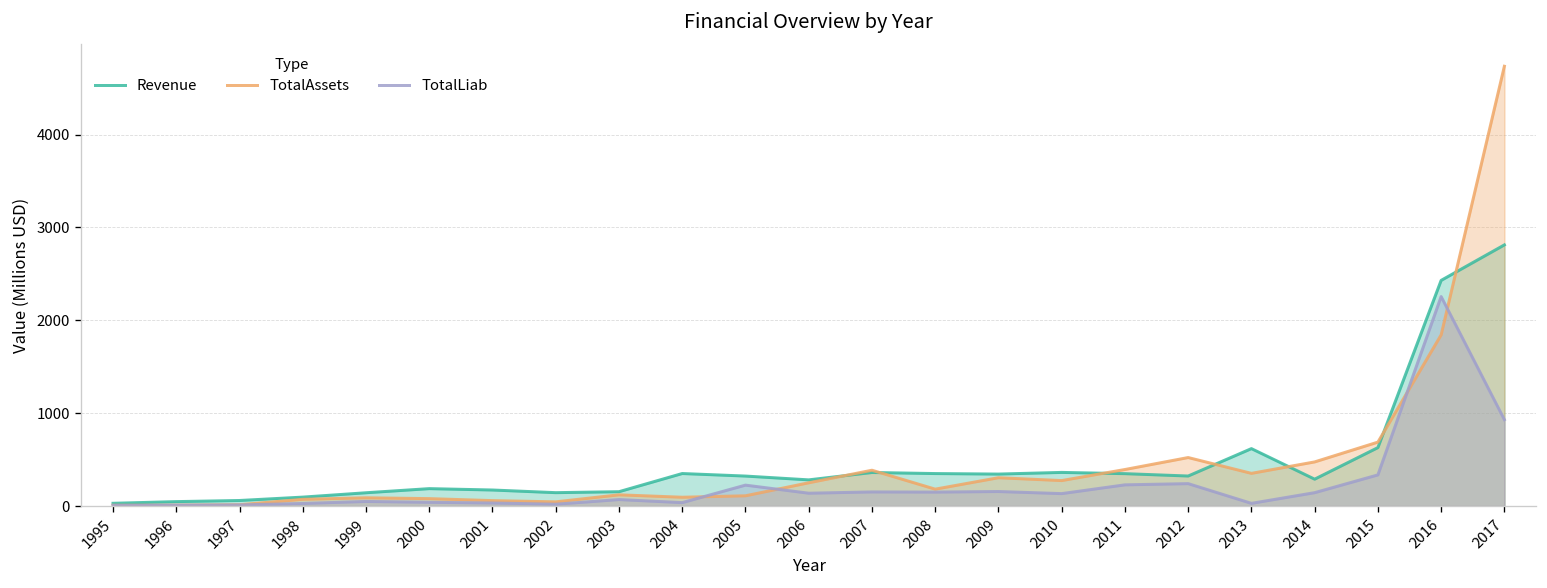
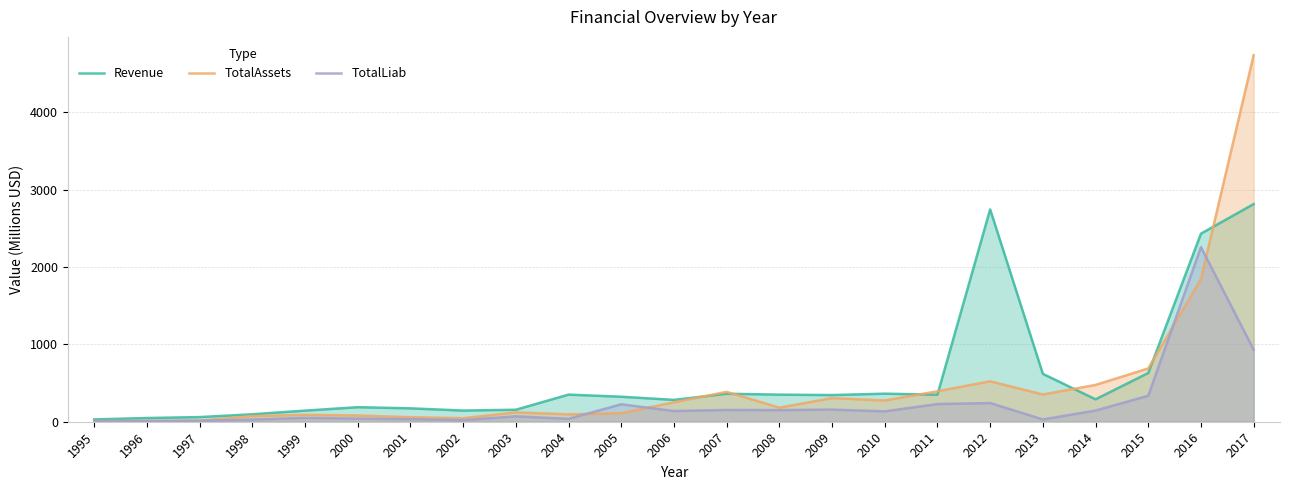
Revenue, 2012: 300 -> 2700
